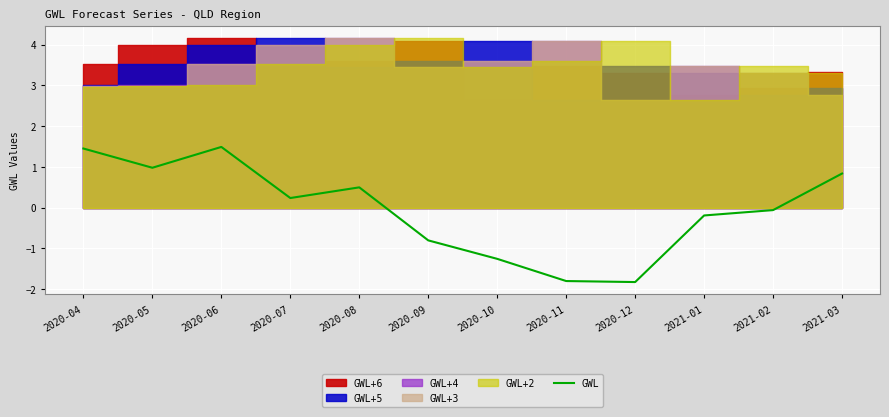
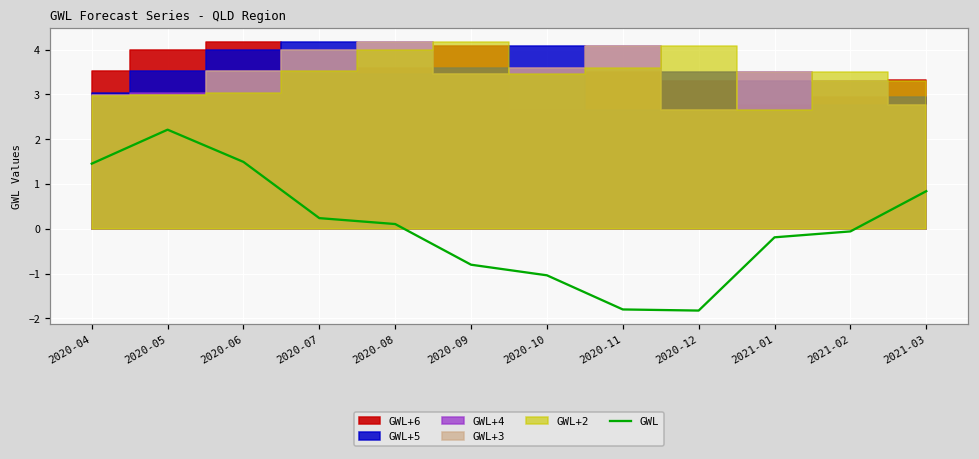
GWL, 2020-05: 1.0 -> 2.2
GWL, 2020-08: 0.5 -> 0.1
GWL, 2020-10: -1.3 -> -1.0
